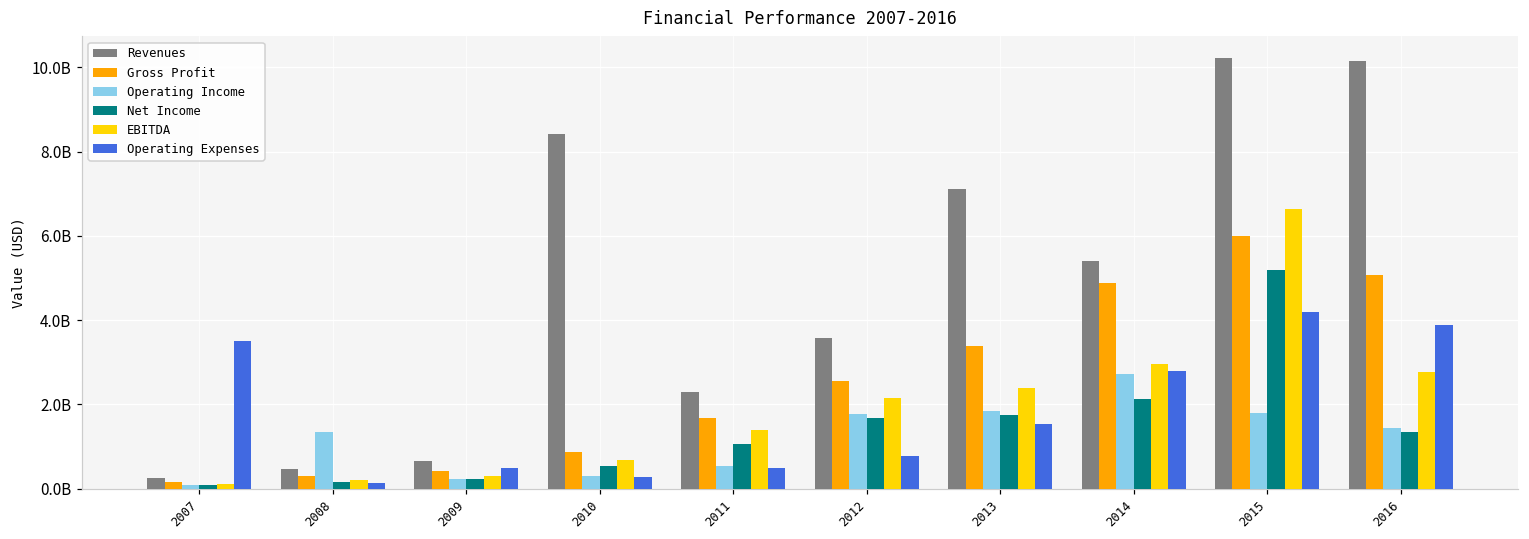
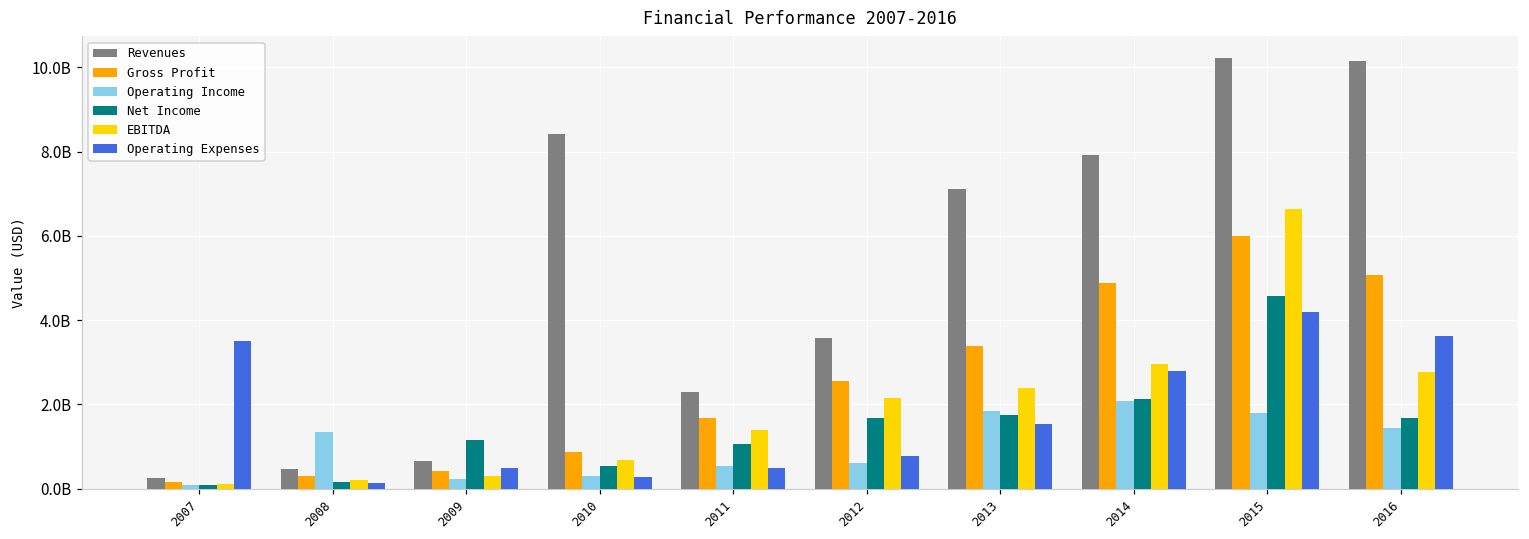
Net Income, 2009: 200000000 -> 1100000000
Operating Income, 2012: 1800000000 -> 600000000
Revenues, 2014: 5400000000 -> 7900000000
Operating Income, 2014: 2700000000 -> 2100000000
Net Income, 2015: 5200000000 -> 4600000000
Net Income, 2016: 1300000000 -> 1700000000
Operating Expenses, 2016: 3900000000 -> 3600000000
